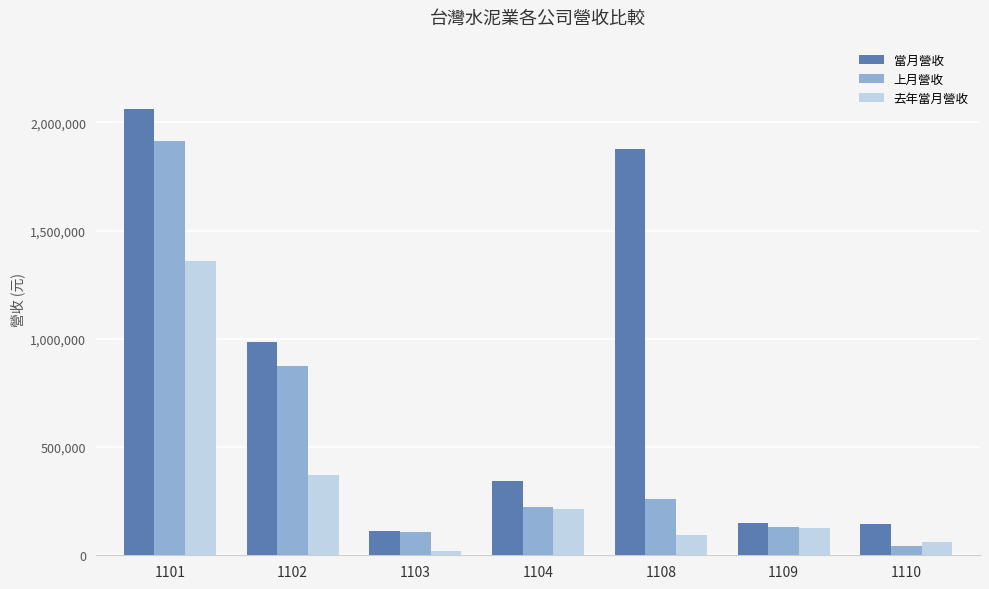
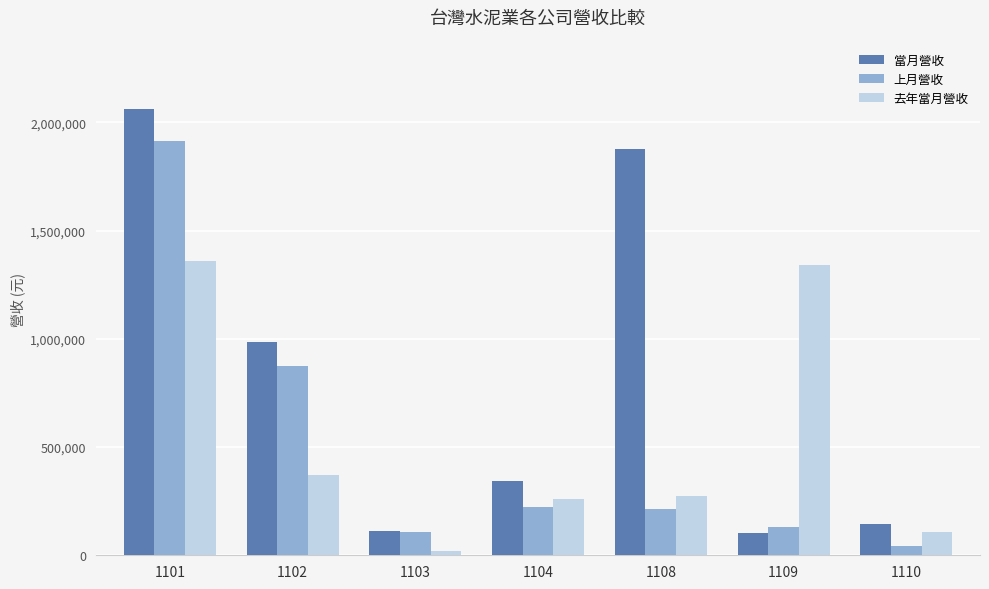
去年當月營收, 1104: 210,000 -> 260,000
上月營收, 1108: 260,000 -> 210,000
去年當月營收, 1108: 90,000 -> 280,000
當月營收, 1109: 150,000 -> 100,000
去年當月營收, 1109: 130,000 -> 1,340,000
去年當月營收, 1110: 60,000 -> 110,000
